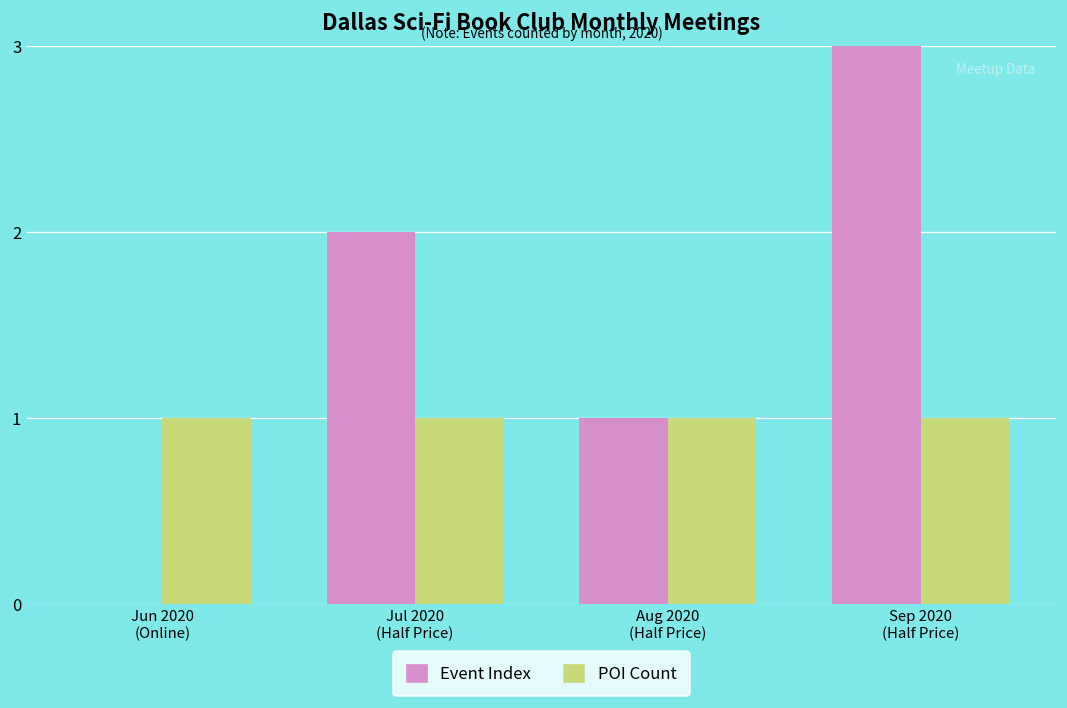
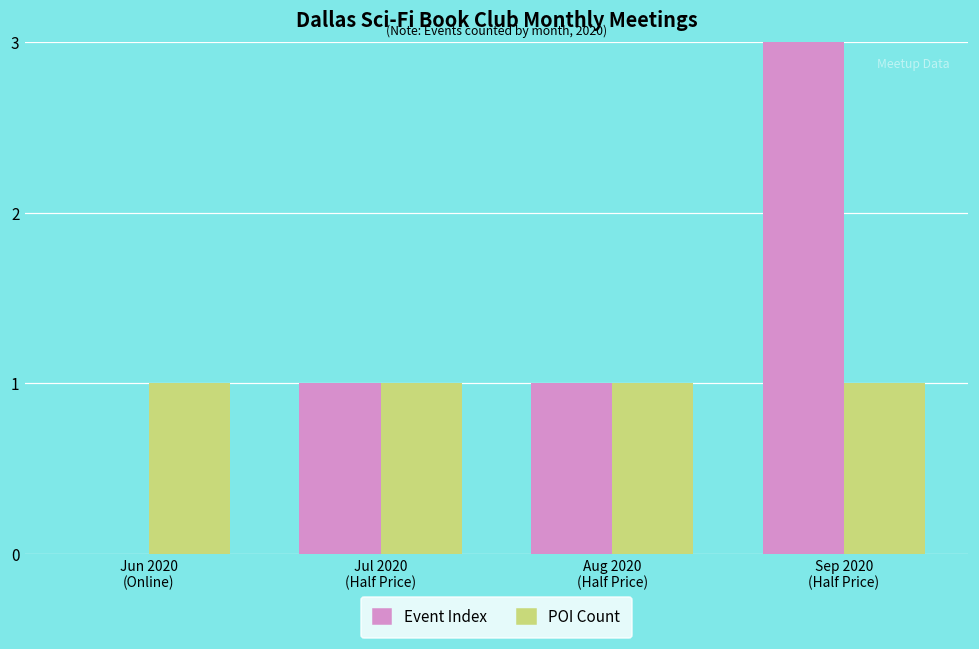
Event Index, Jul 2020 (Half Price): 2 -> 1
